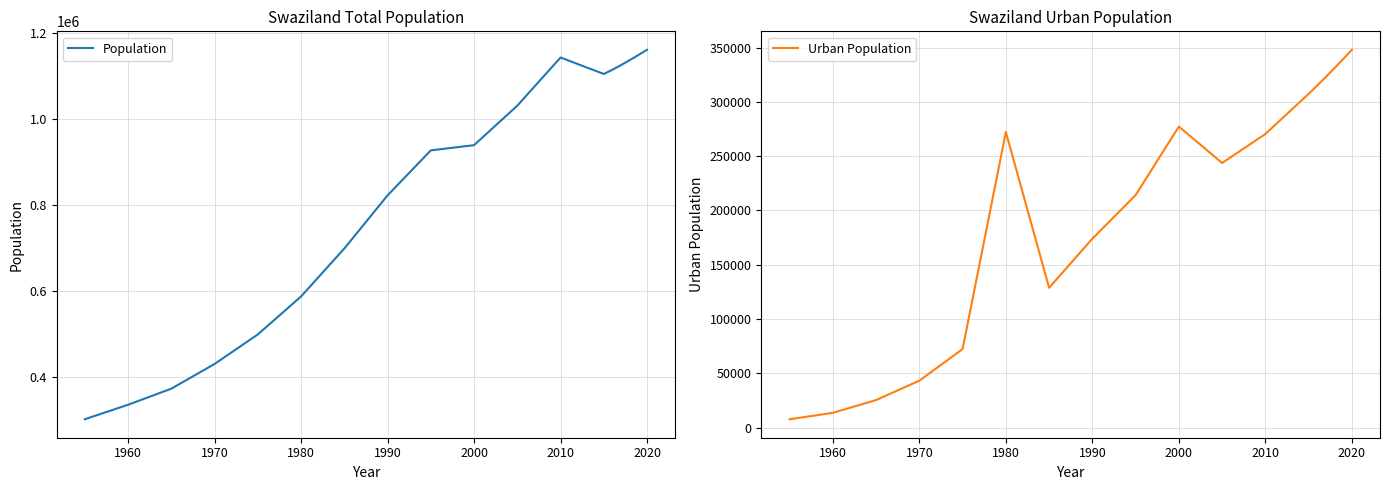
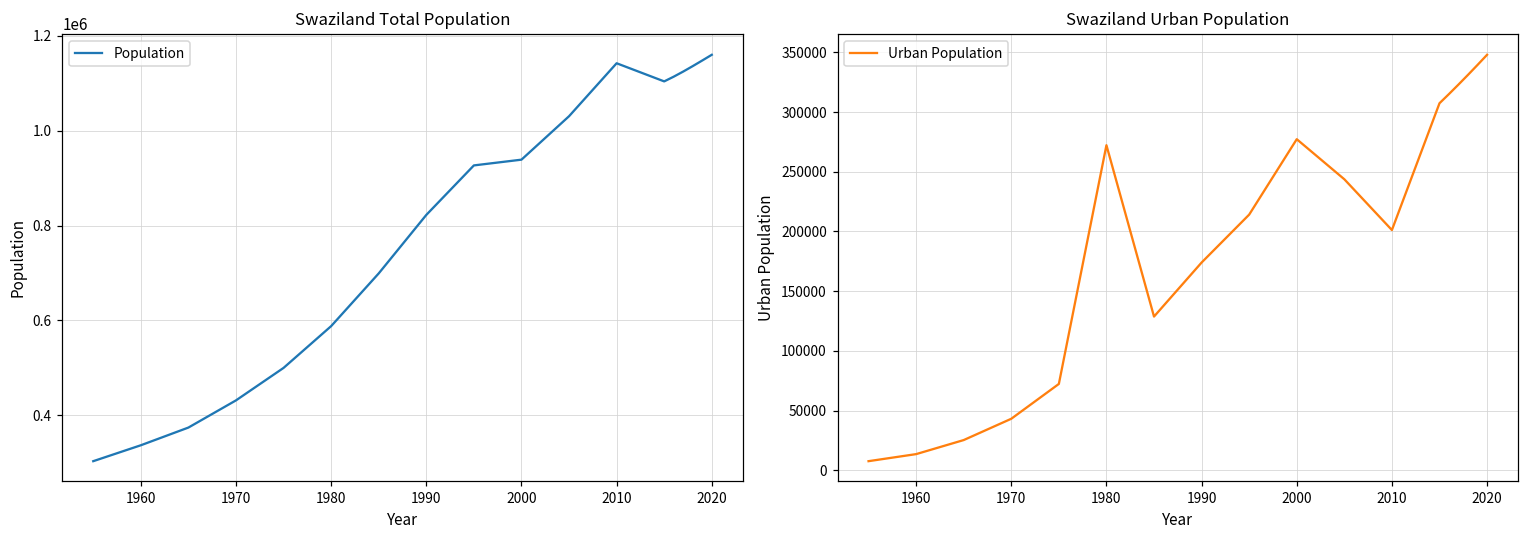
Swaziland Urban Population, 2010: 270000 -> 201000
